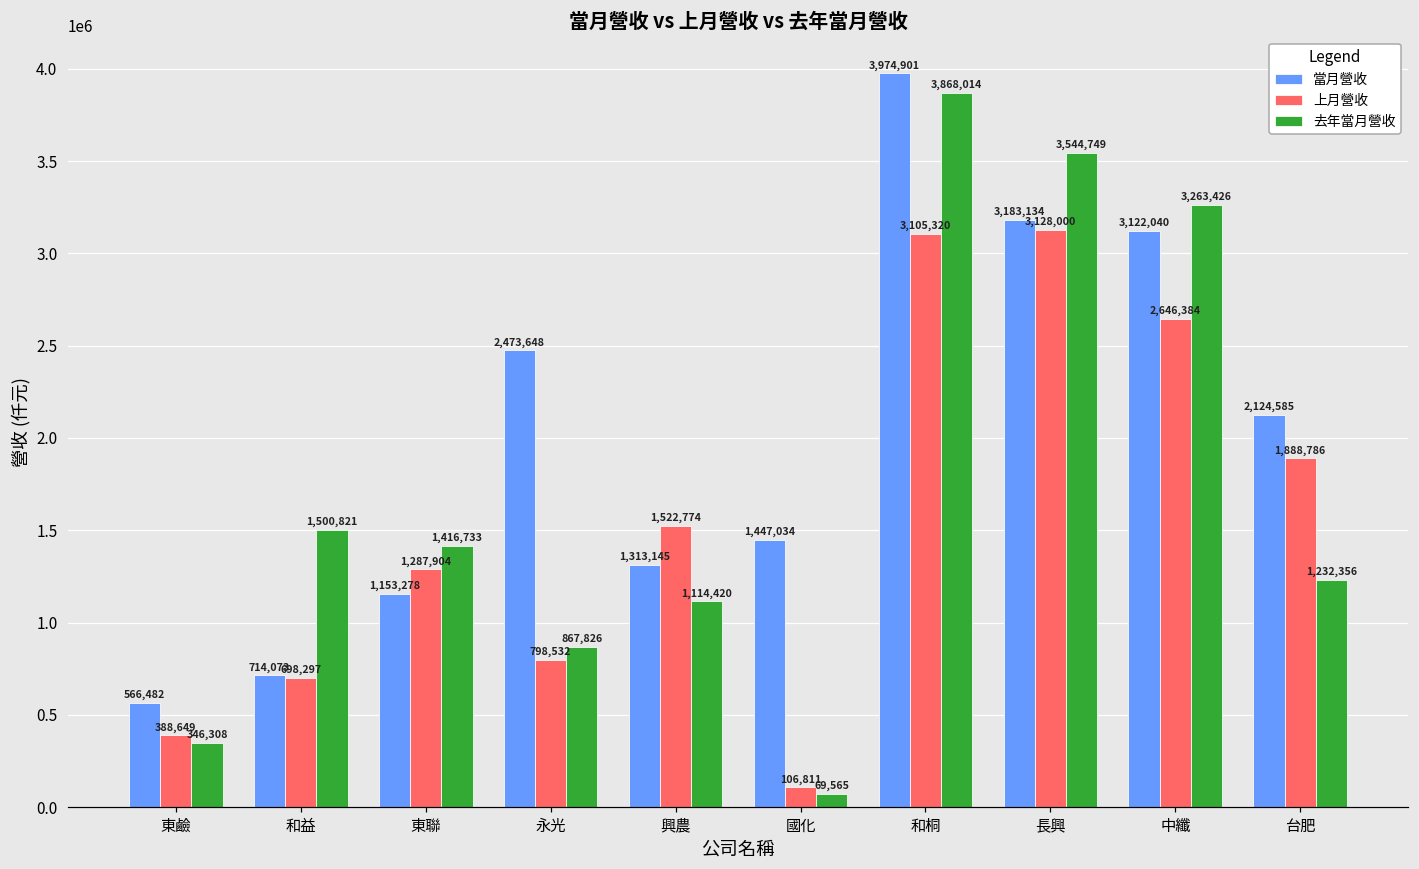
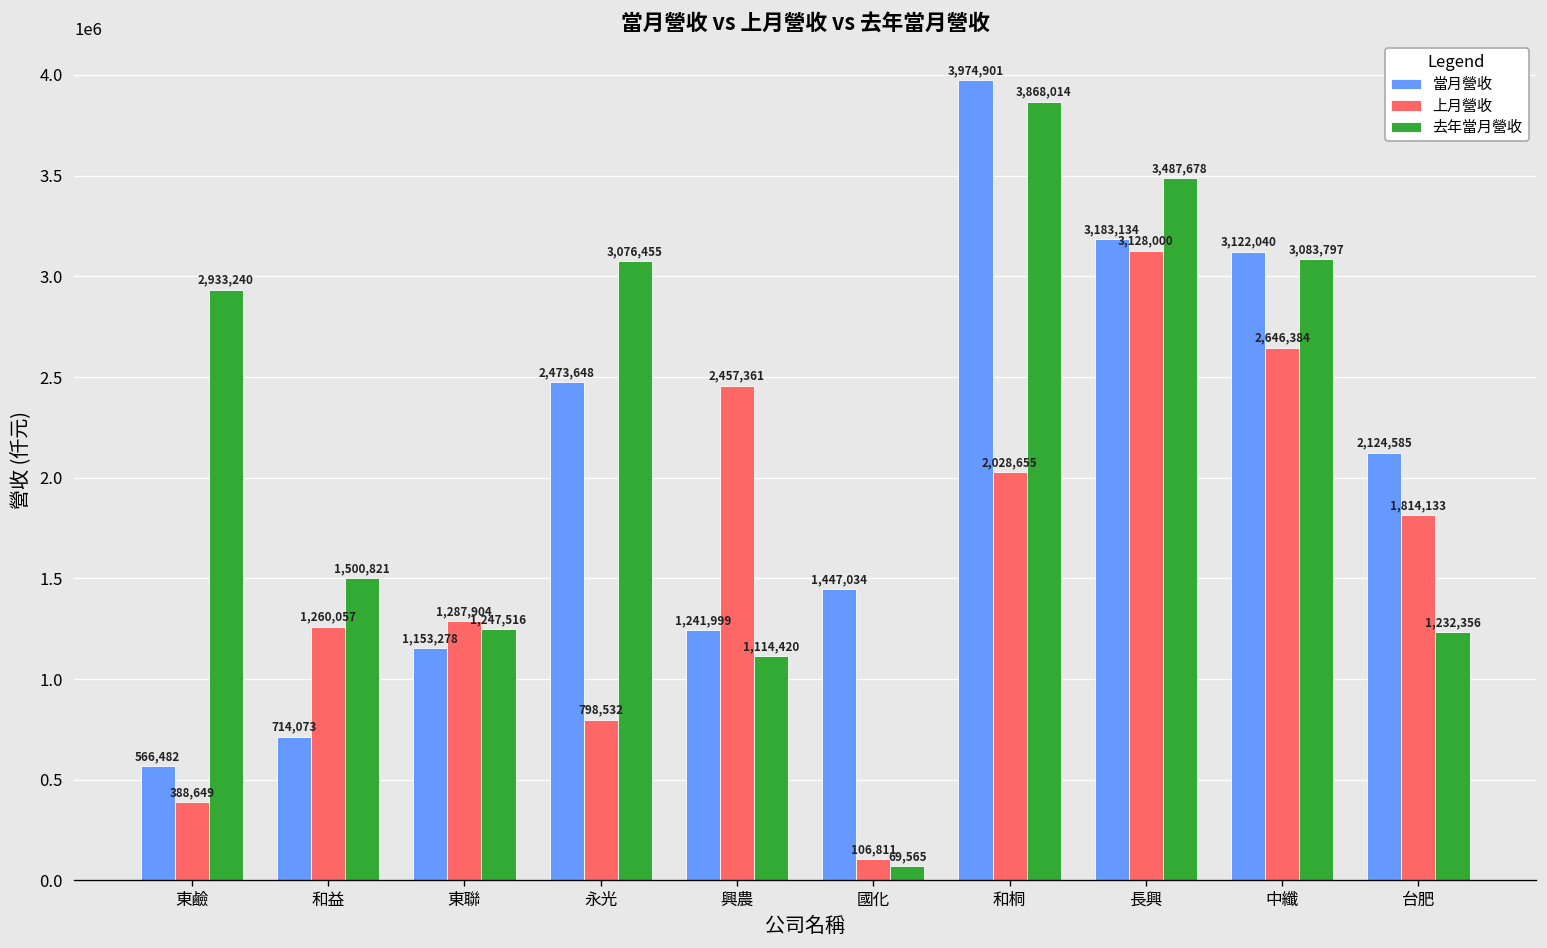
去年當月營收, 東鹼: 346,308 -> 2,933,240
上月營收, 和益: 698,297 -> 1,260,057
去年當月營收, 東聯: 1,416,733 -> 1,247,516
去年當月營收, 永光: 867,826 -> 3,076,455
當月營收, 興農: 1,313,145 -> 1,241,999
上月營收, 興農: 1,522,774 -> 2,457,361
上月營收, 和桐: 3,105,320 -> 2,028,655
去年當月營收, 長興: 3,544,749 -> 3,487,678
去年當月營收, 中纖: 3,263,426 -> 3,083,797
上月營收, 台肥: 1,888,786 -> 1,814,133
